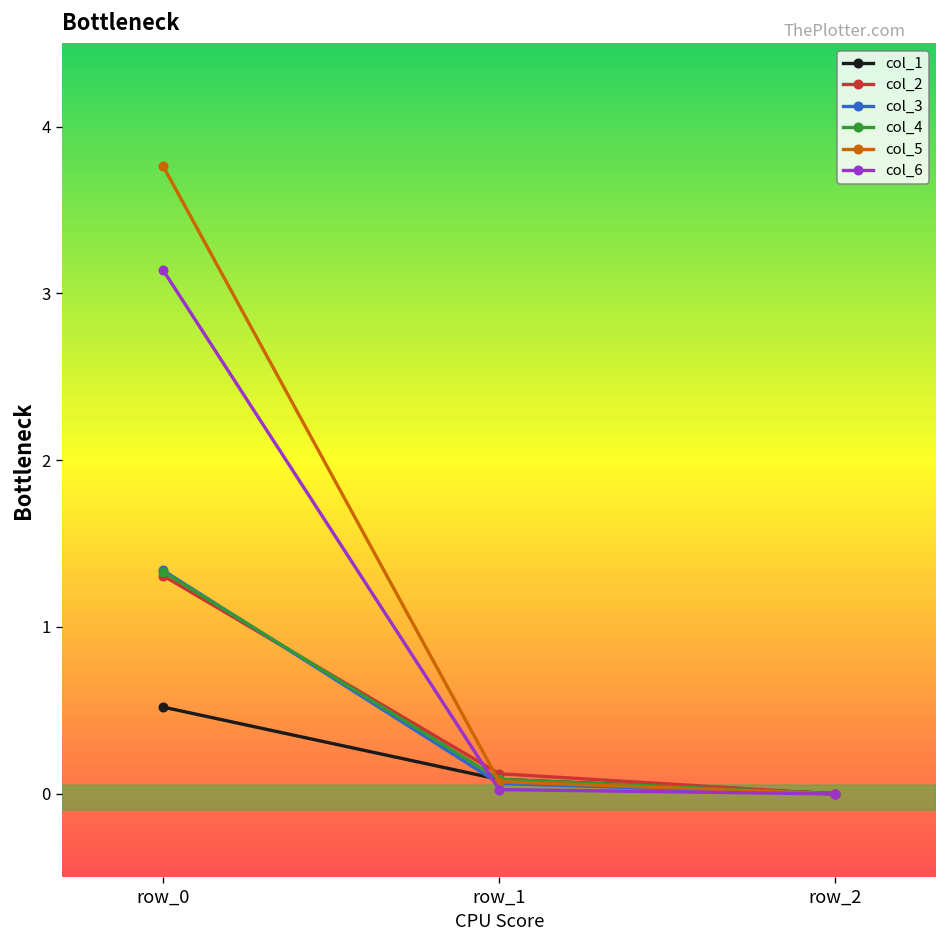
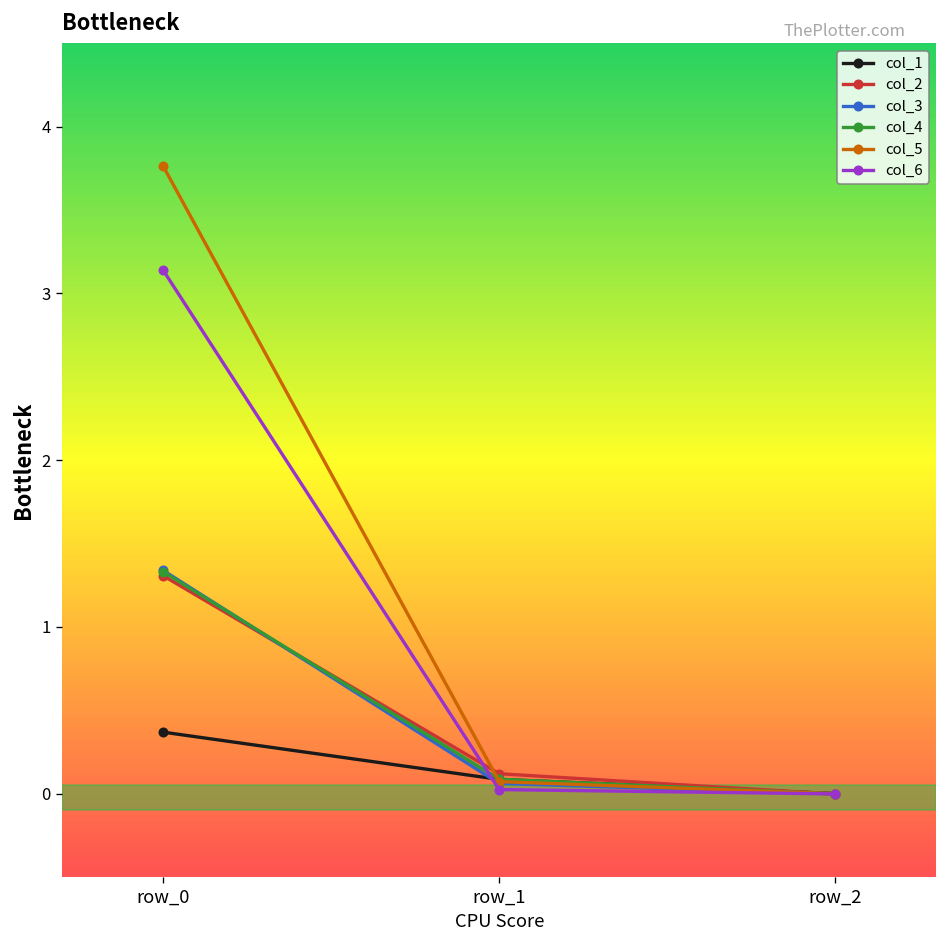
col_1, row_0: 0.52 -> 0.37
